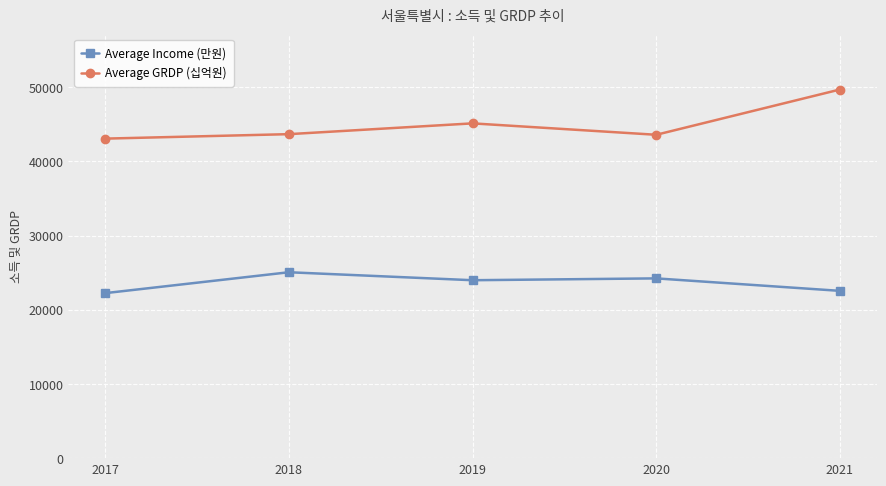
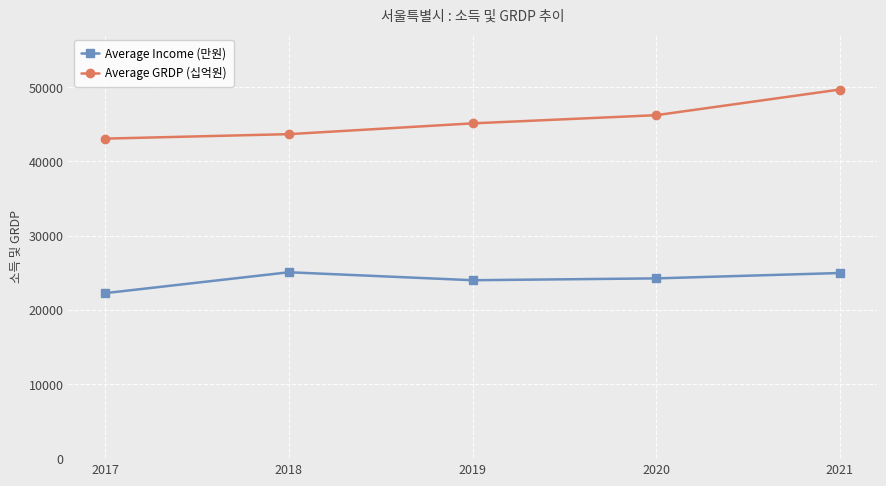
Average GRDP (십억원), 2020: 44000 -> 46000
Average Income (만원), 2021: 23000 -> 25000
